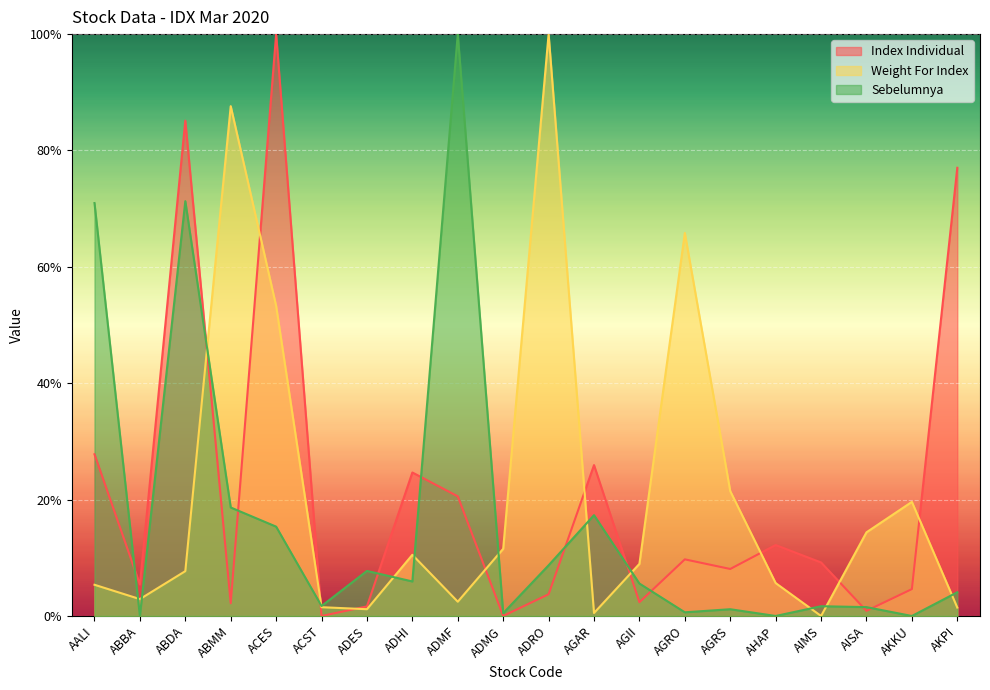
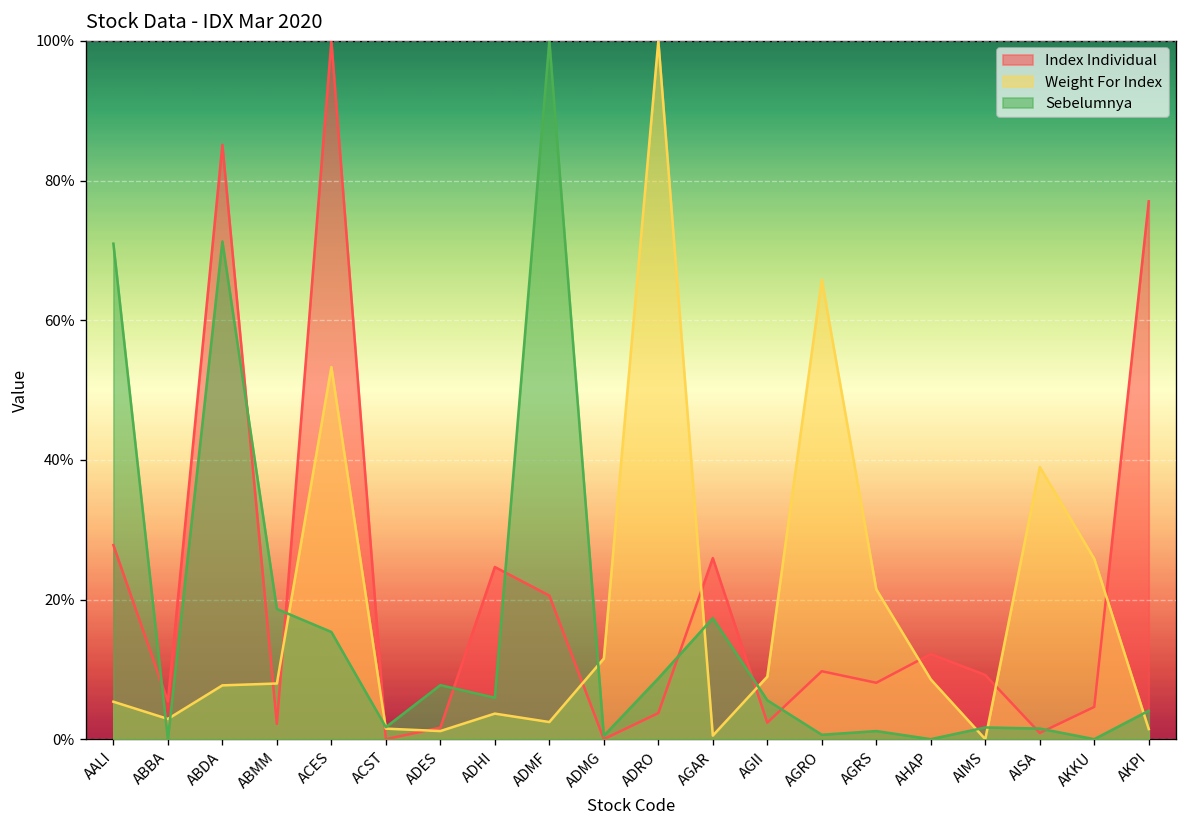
Weight For Index, ABMM: 88% -> 8%
Weight For Index, ADHI: 11% -> 4%
Weight For Index, AHAP: 6% -> 9%
Weight For Index, AISA: 14% -> 39%
Weight For Index, AKKU: 20% -> 26%
